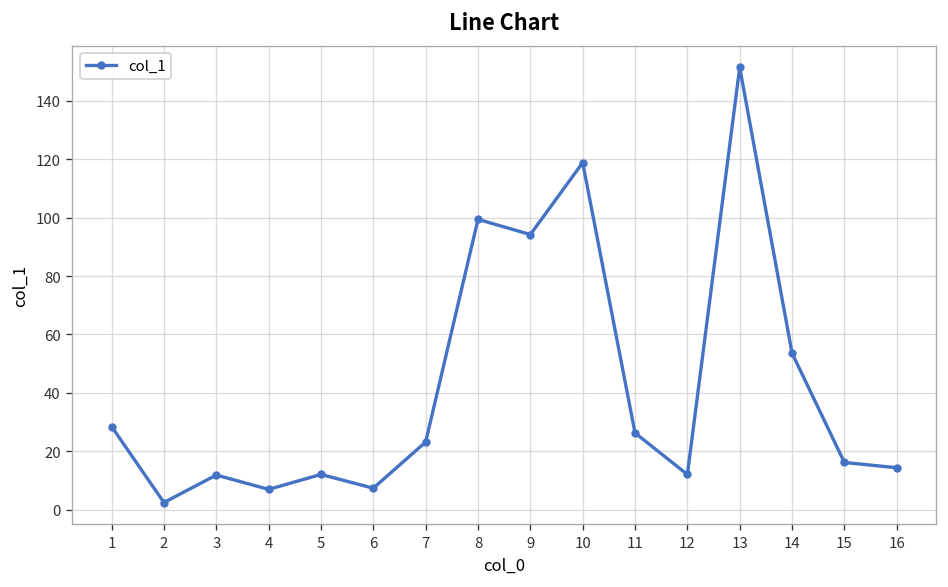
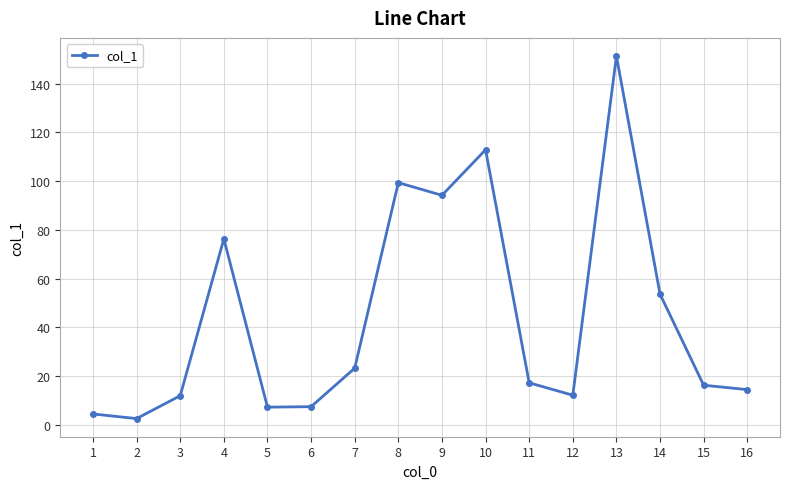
1: 29 -> 4
4: 7 -> 76
5: 12 -> 7
10: 119 -> 113
11: 26 -> 17
